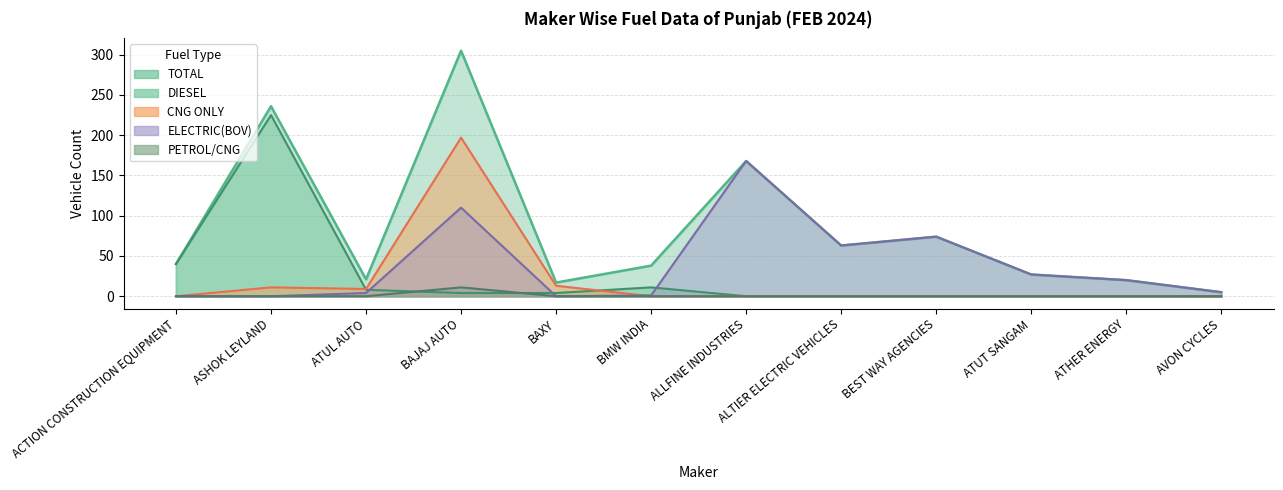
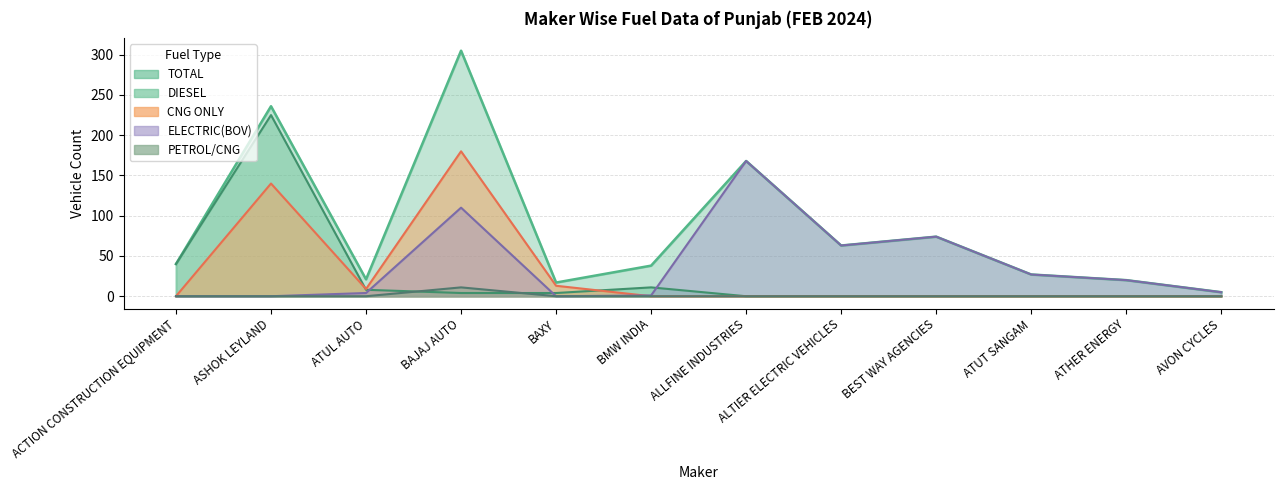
CNG ONLY, ASHOK LEYLAND: 10 -> 140
CNG ONLY, BAJAJ AUTO: 200 -> 180
